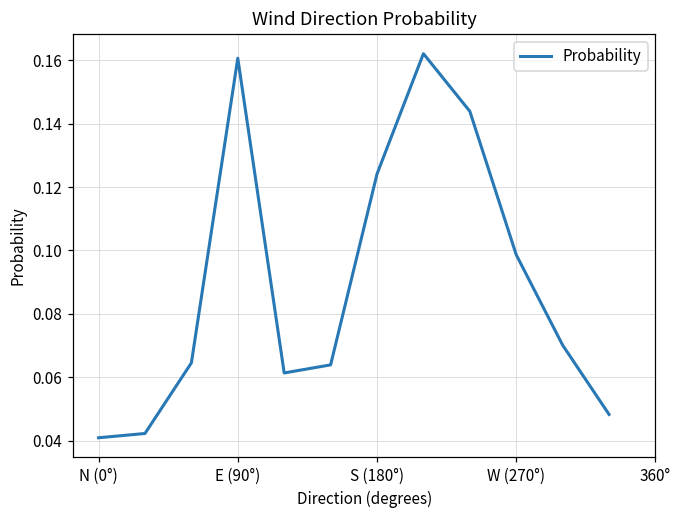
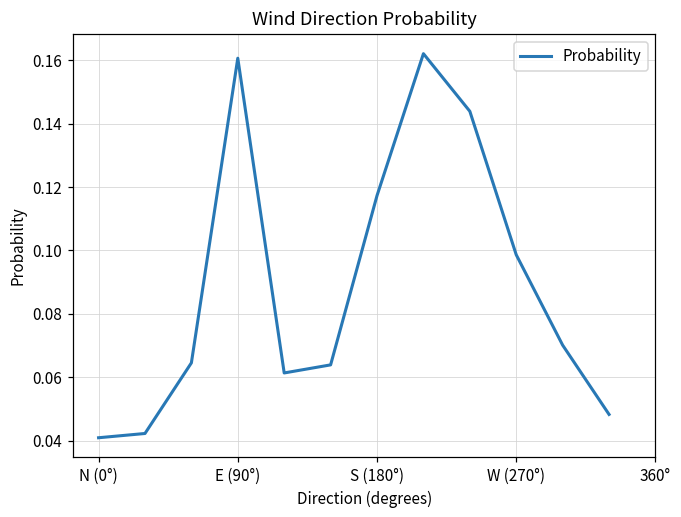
S (180°): 0.124 -> 0.117
